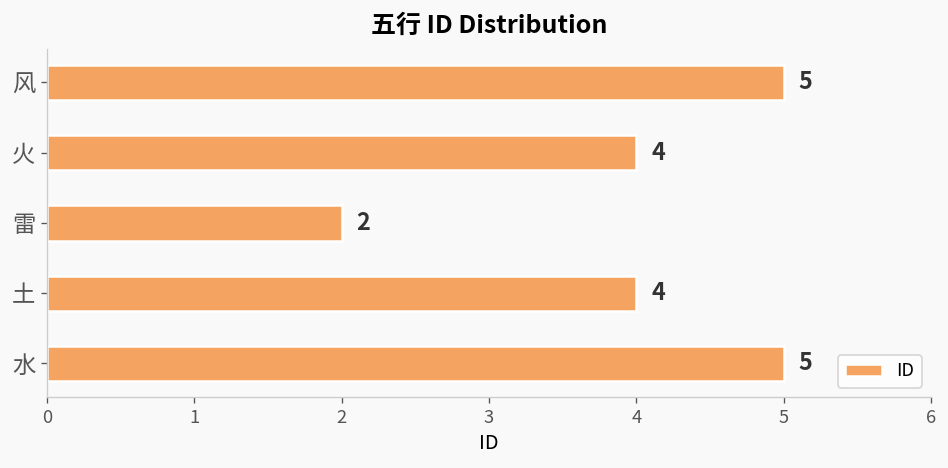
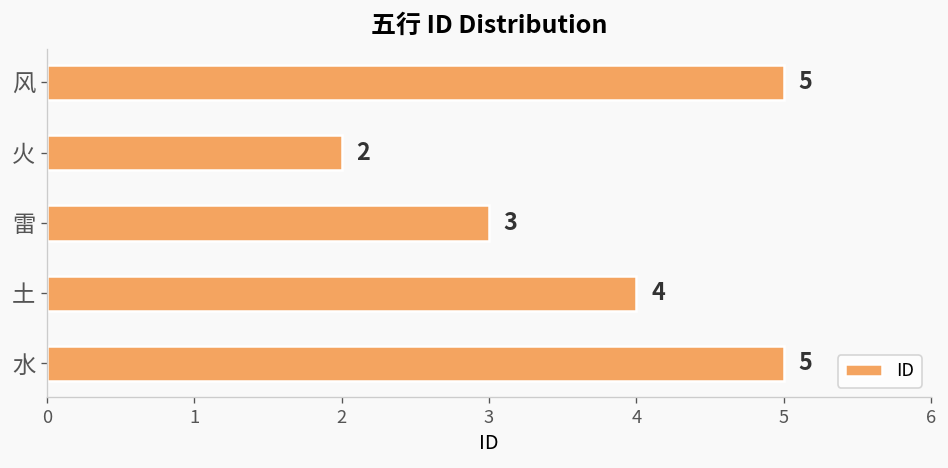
火: 4 -> 2
雷: 2 -> 3
